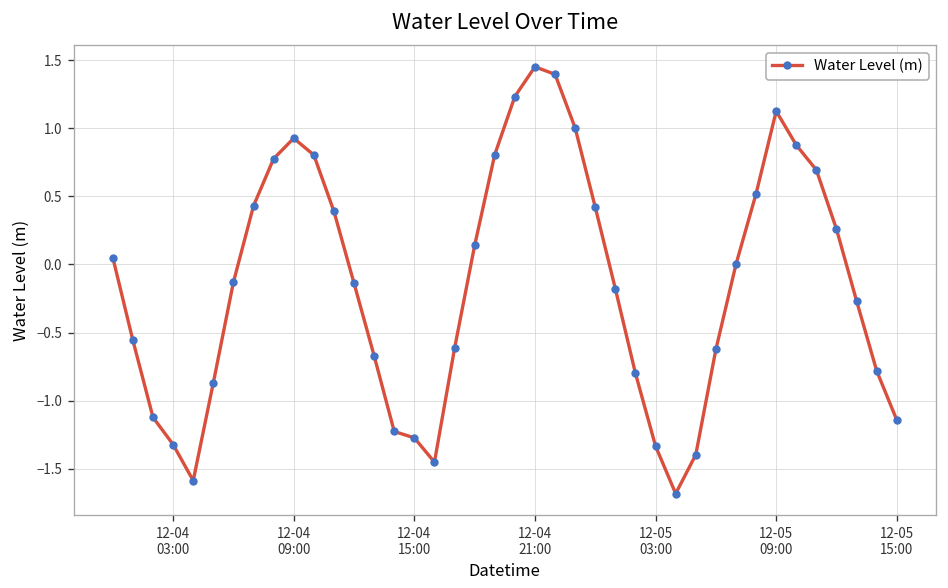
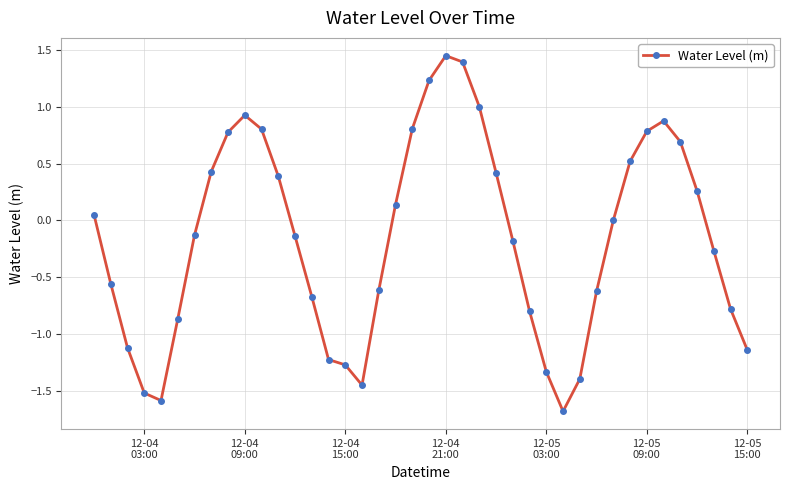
12-04 03:00: -1.32 -> -1.52
12-05 09:00: 1.12 -> 0.78
